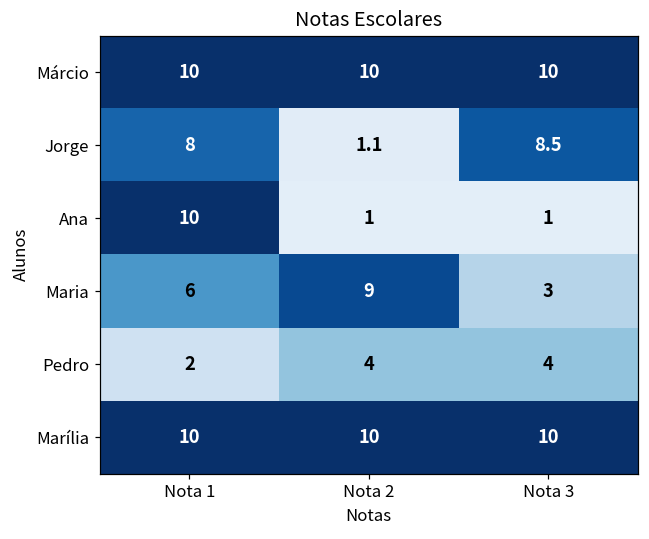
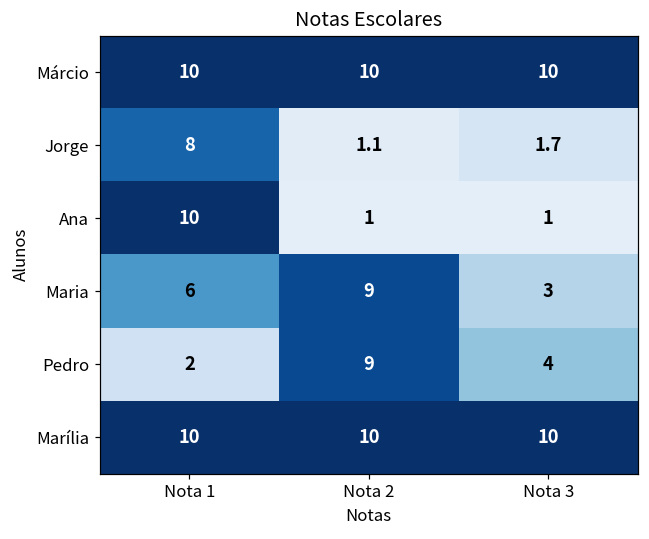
Jorge, Nota 3: 8.5 -> 1.7
Pedro, Nota 2: 4 -> 9
